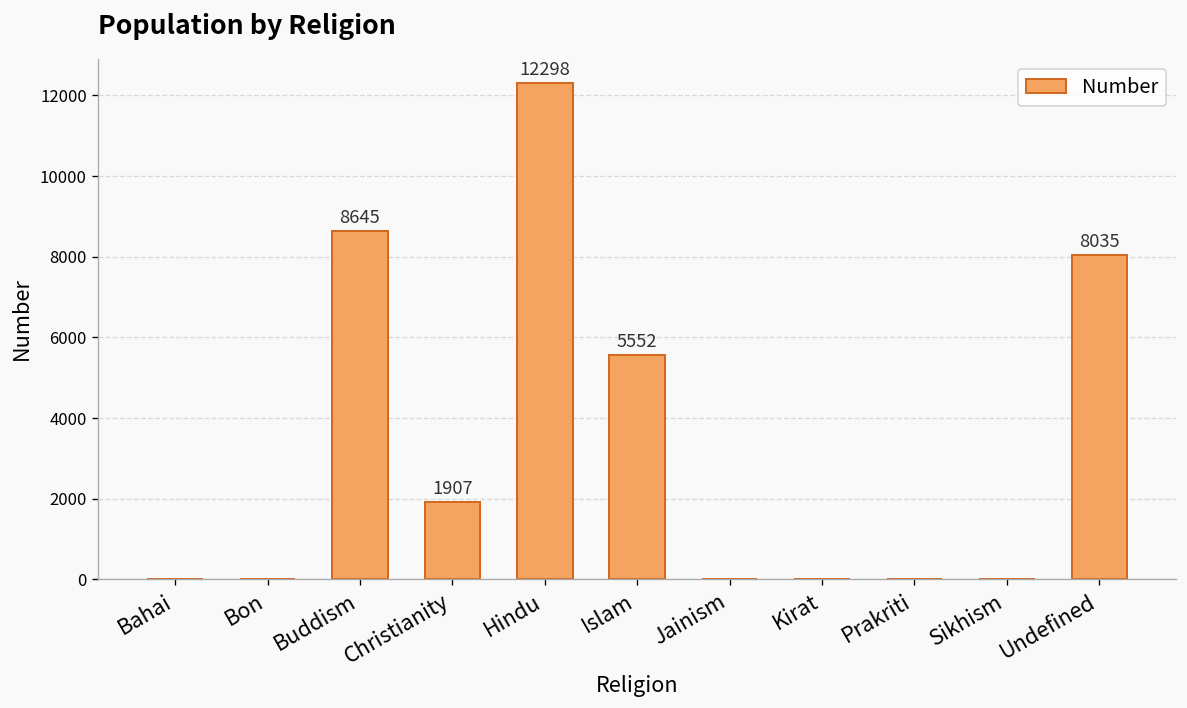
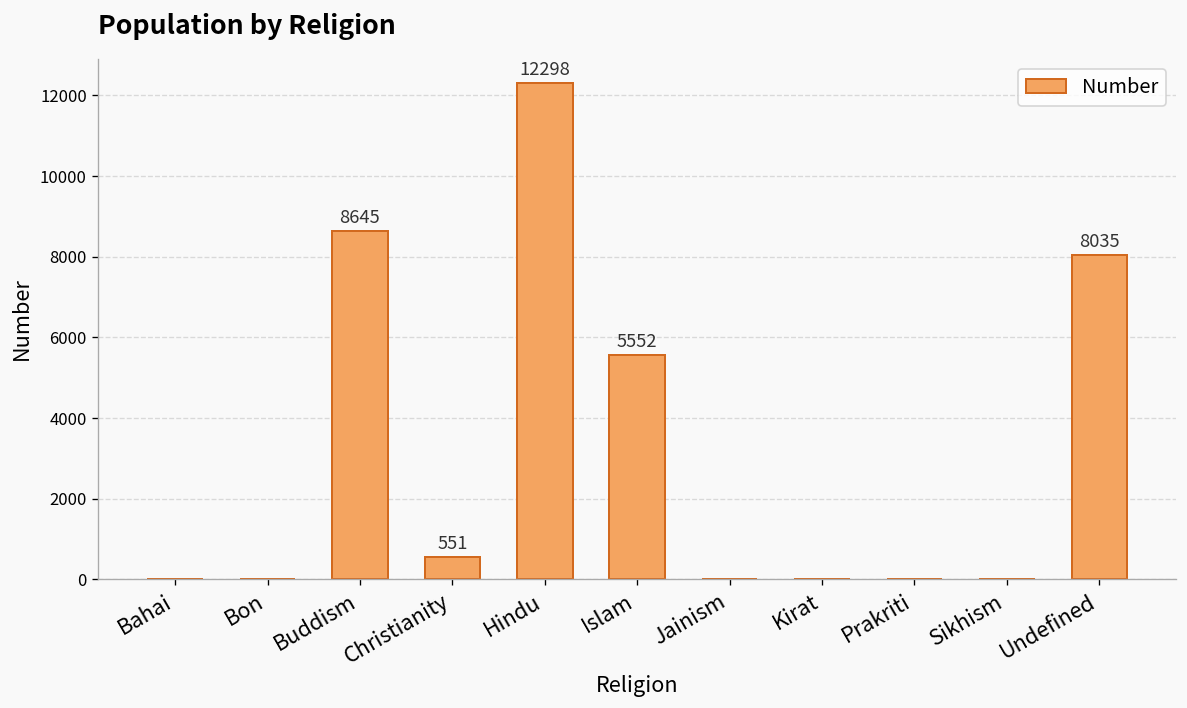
Christianity: 1907 -> 551
